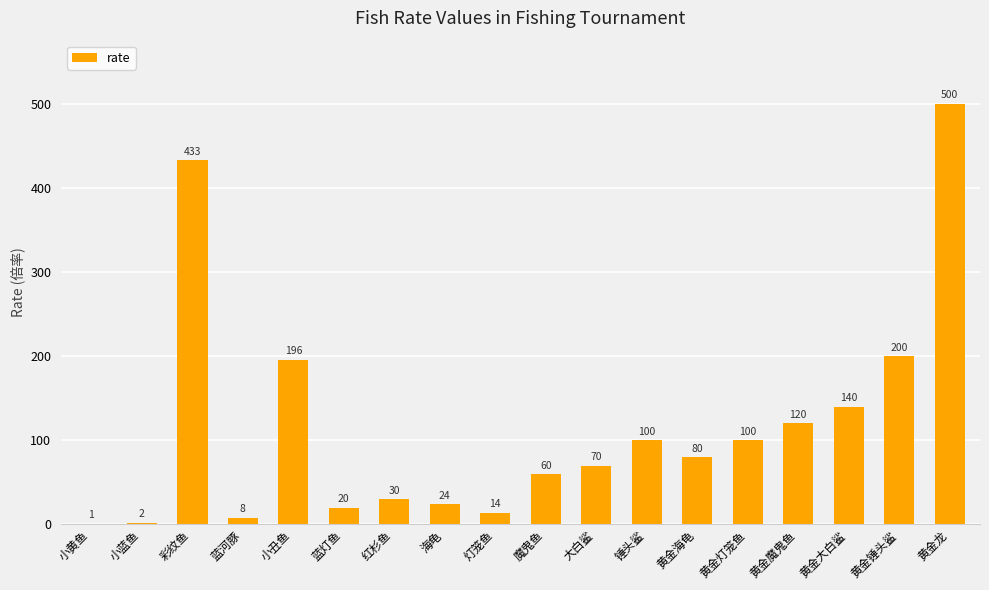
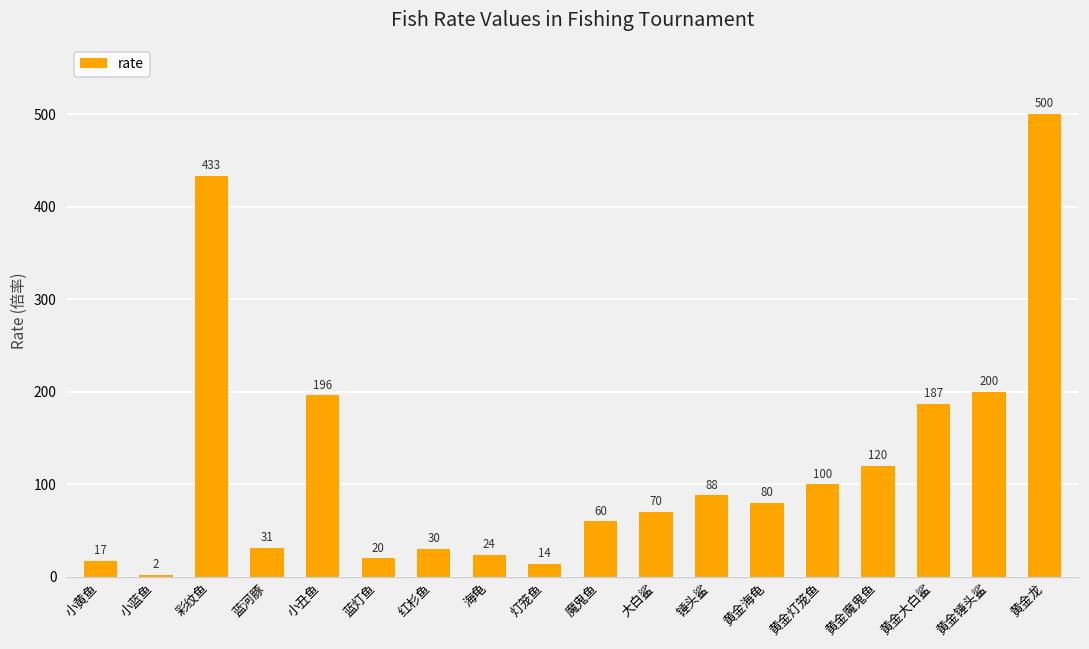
小黄鱼: 1 -> 17
蓝河豚: 8 -> 31
锤头鲨: 100 -> 88
黄金大白鲨: 140 -> 187
